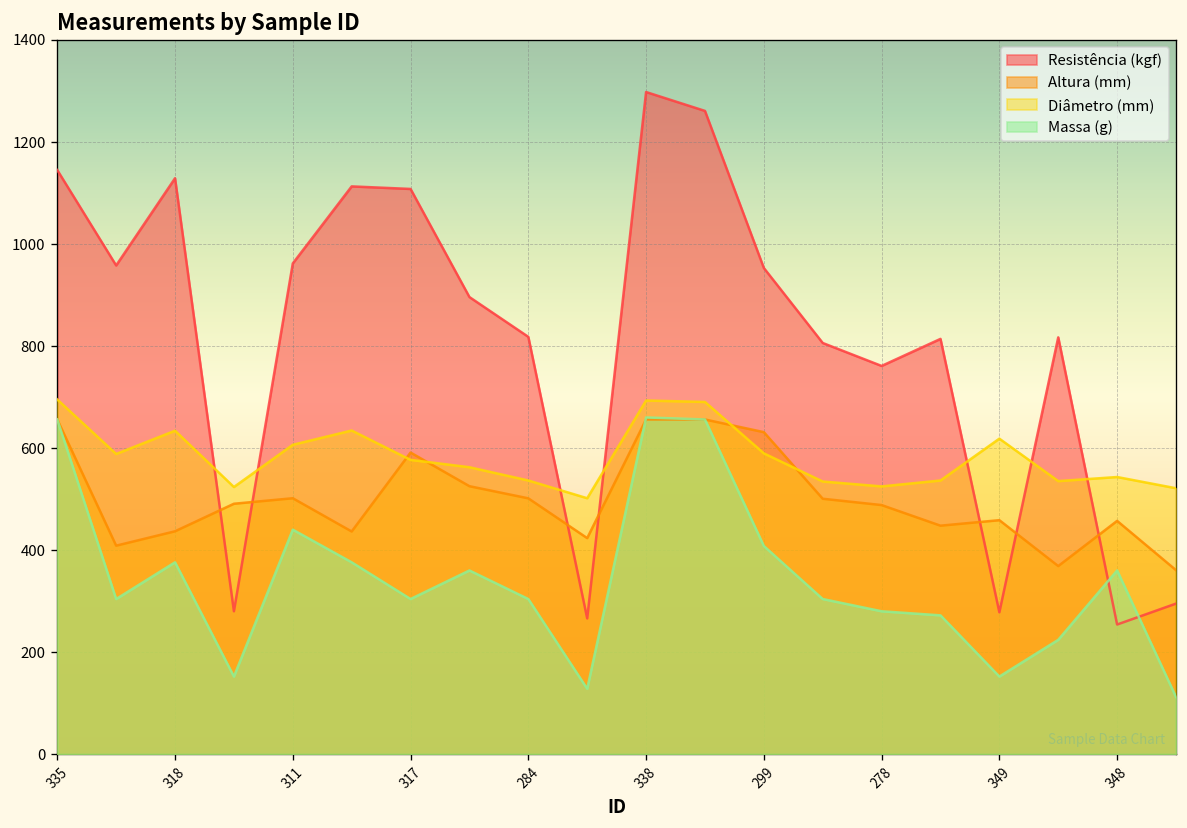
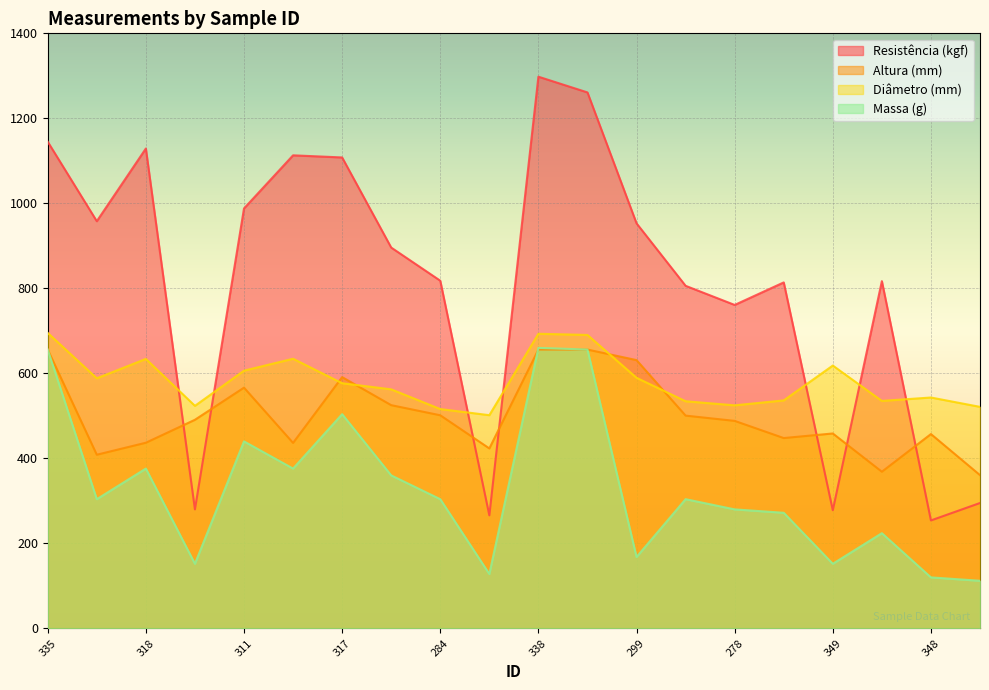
Resistência (kgf), 311: 960 -> 990
Altura (mm), 311: 500 -> 570
Massa (g), 317: 300 -> 500
Diâmetro (mm), 284: 540 -> 520
Massa (g), 299: 410 -> 170
Massa (g), 348: 360 -> 120
